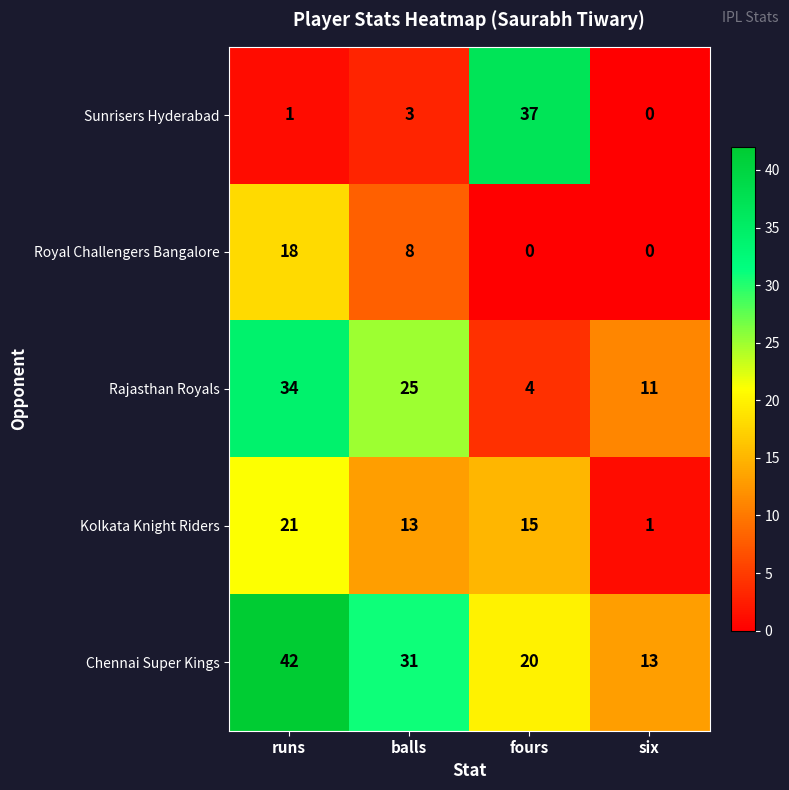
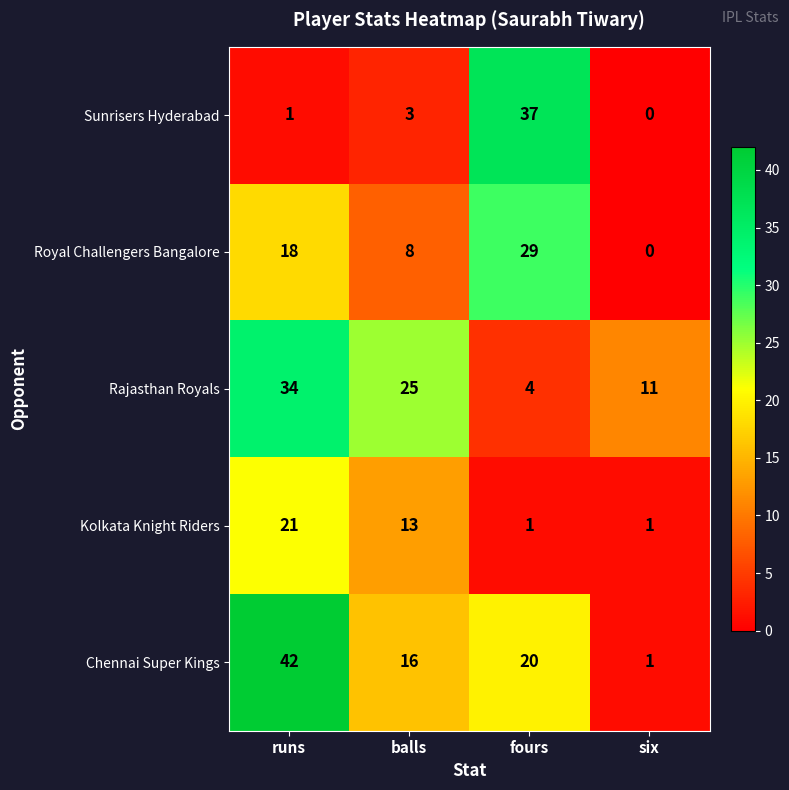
Royal Challengers Bangalore, fours: 0 -> 29
Kolkata Knight Riders, fours: 15 -> 1
Chennai Super Kings, balls: 31 -> 16
Chennai Super Kings, six: 13 -> 1
